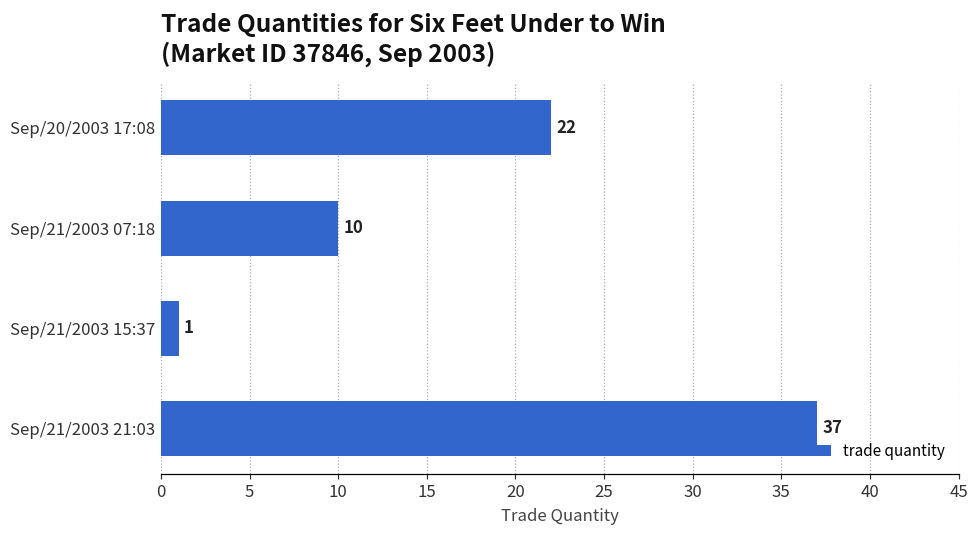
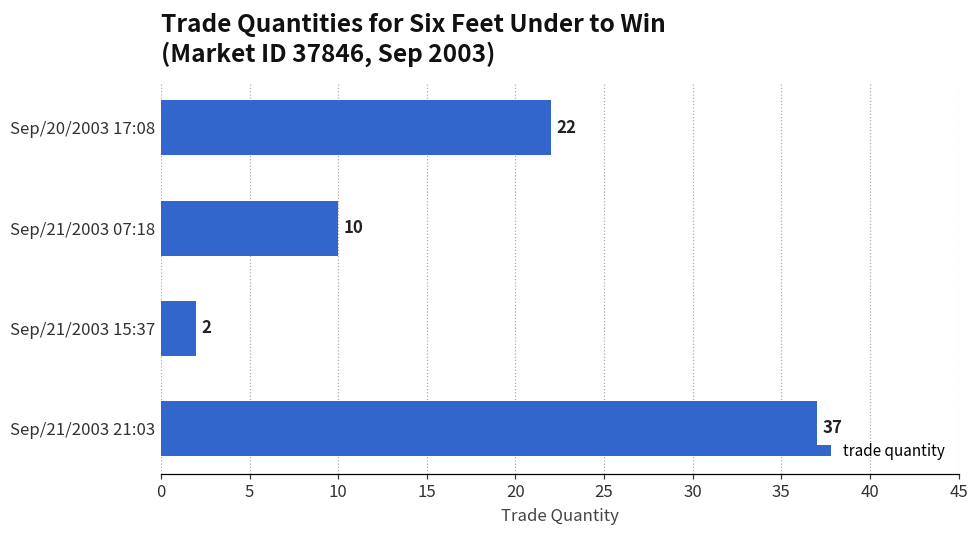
Sep/21/2003 15:37: 1 -> 2
